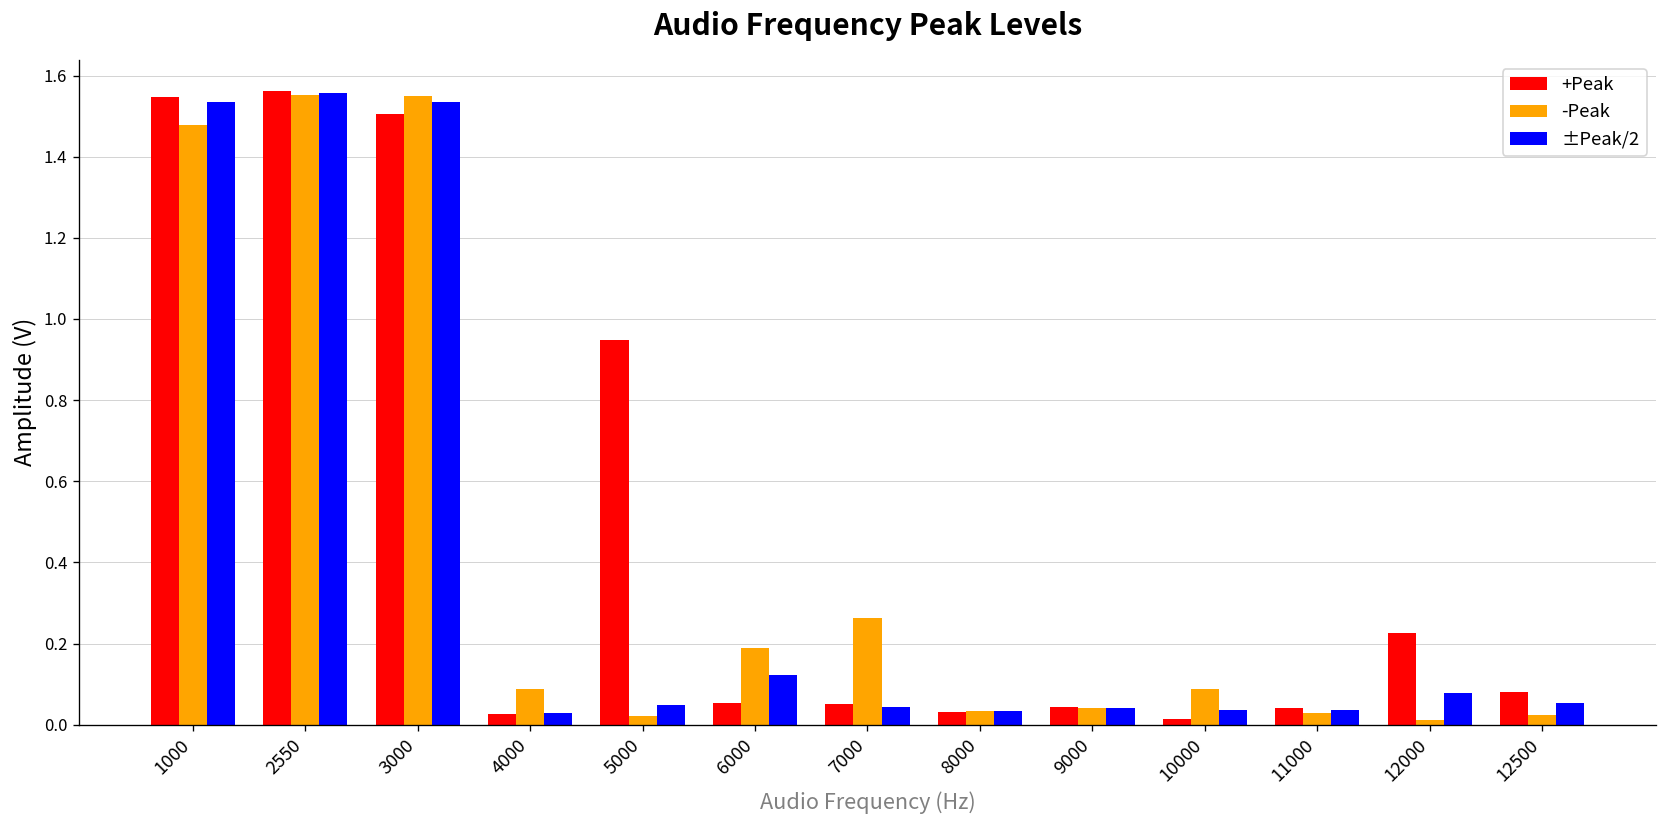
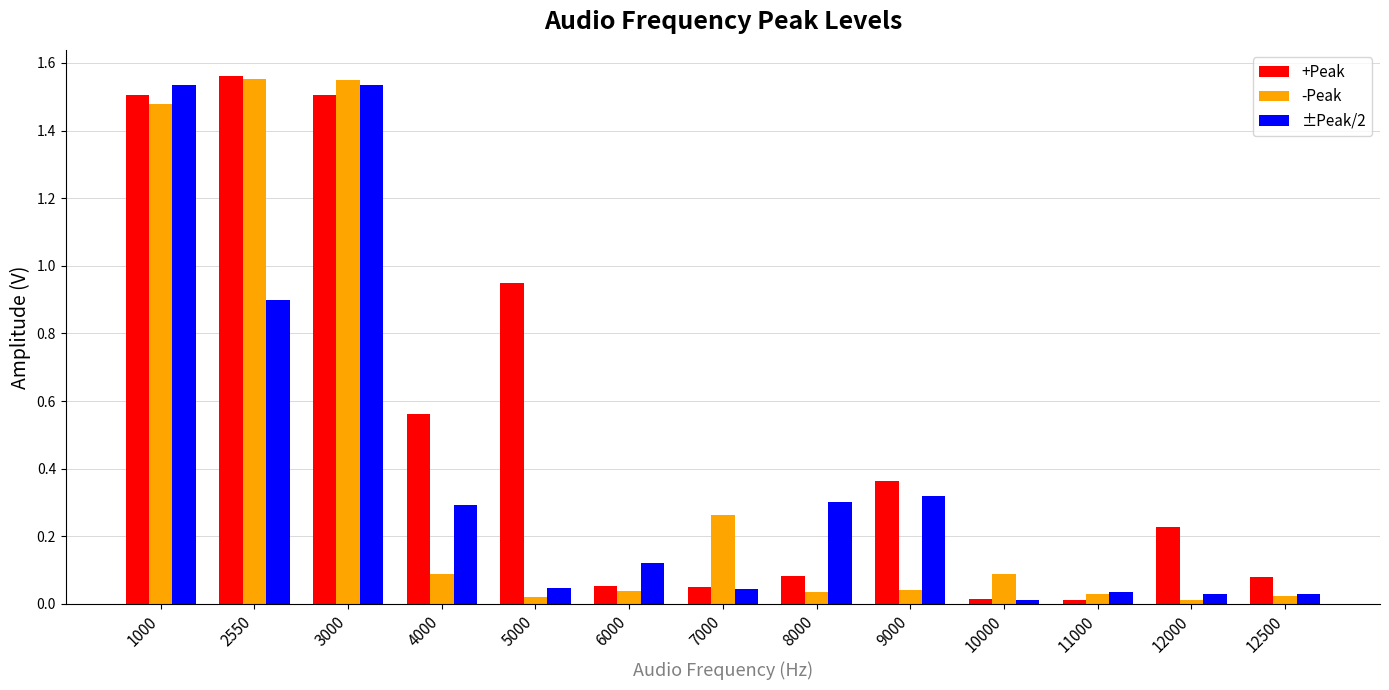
+Peak, 1000: 1.55 -> 1.50
±Peak/2, 2550: 1.56 -> 0.90
+Peak, 4000: 0.03 -> 0.56
±Peak/2, 4000: 0.03 -> 0.29
-Peak, 6000: 0.19 -> 0.04
+Peak, 8000: 0.03 -> 0.08
±Peak/2, 8000: 0.03 -> 0.30
+Peak, 9000: 0.04 -> 0.36
±Peak/2, 9000: 0.04 -> 0.32
±Peak/2, 10000: 0.04 -> 0.01
+Peak, 11000: 0.04 -> 0.01
±Peak/2, 12000: 0.08 -> 0.03
±Peak/2, 12500: 0.05 -> 0.03
